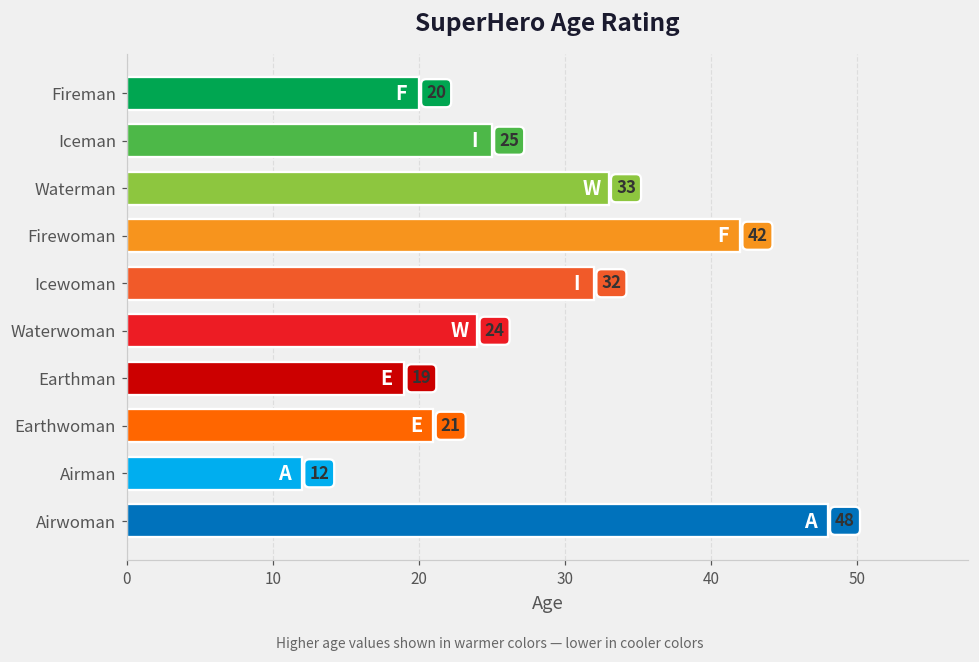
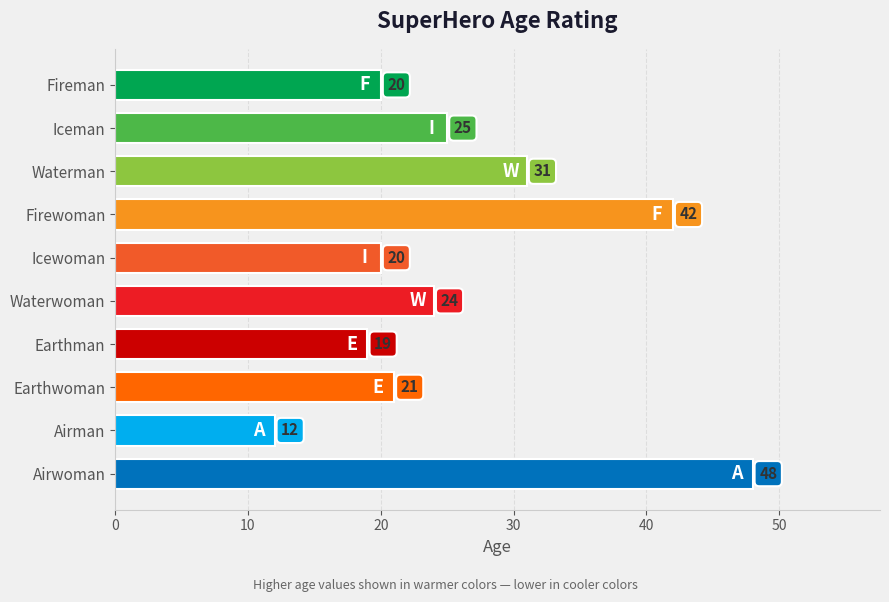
Waterman: 33 -> 31
Icewoman: 32 -> 20
